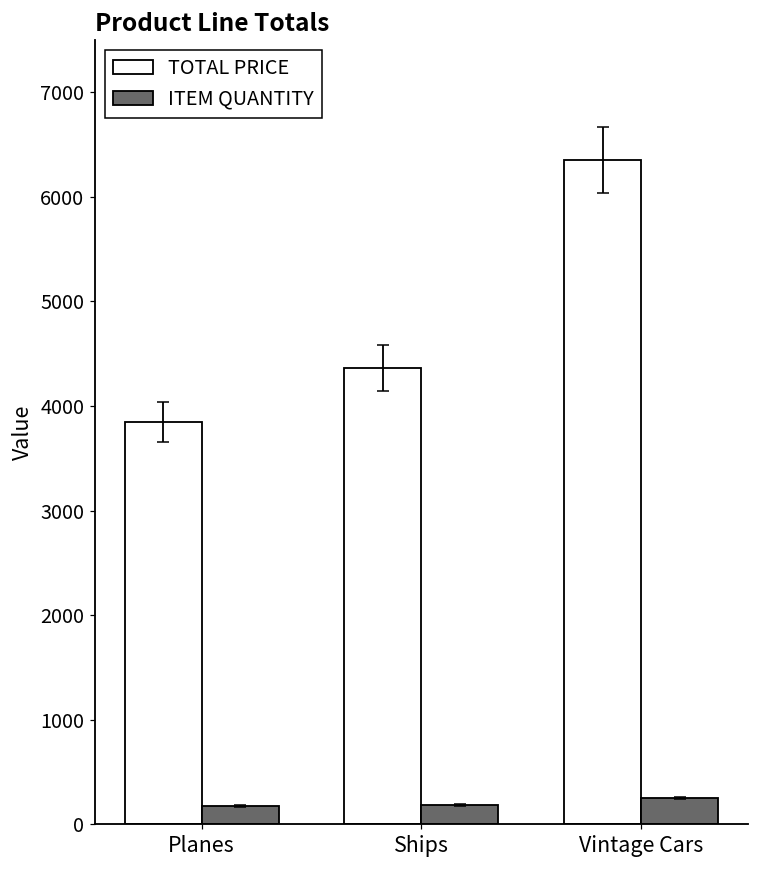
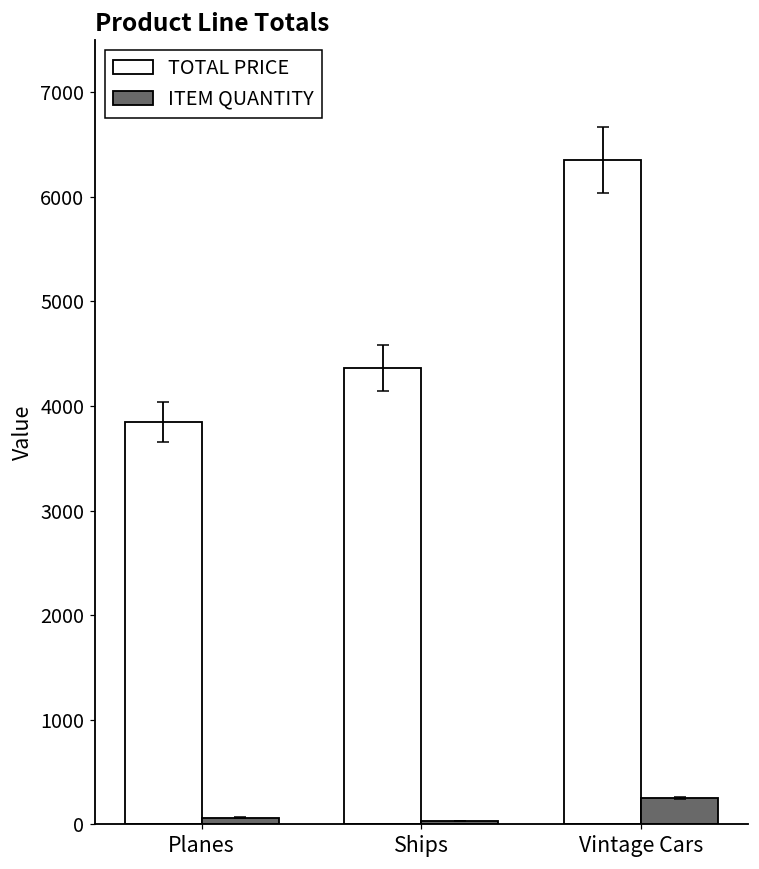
ITEM QUANTITY, Planes: 200 -> 100
ITEM QUANTITY, Ships: 200 -> 0
